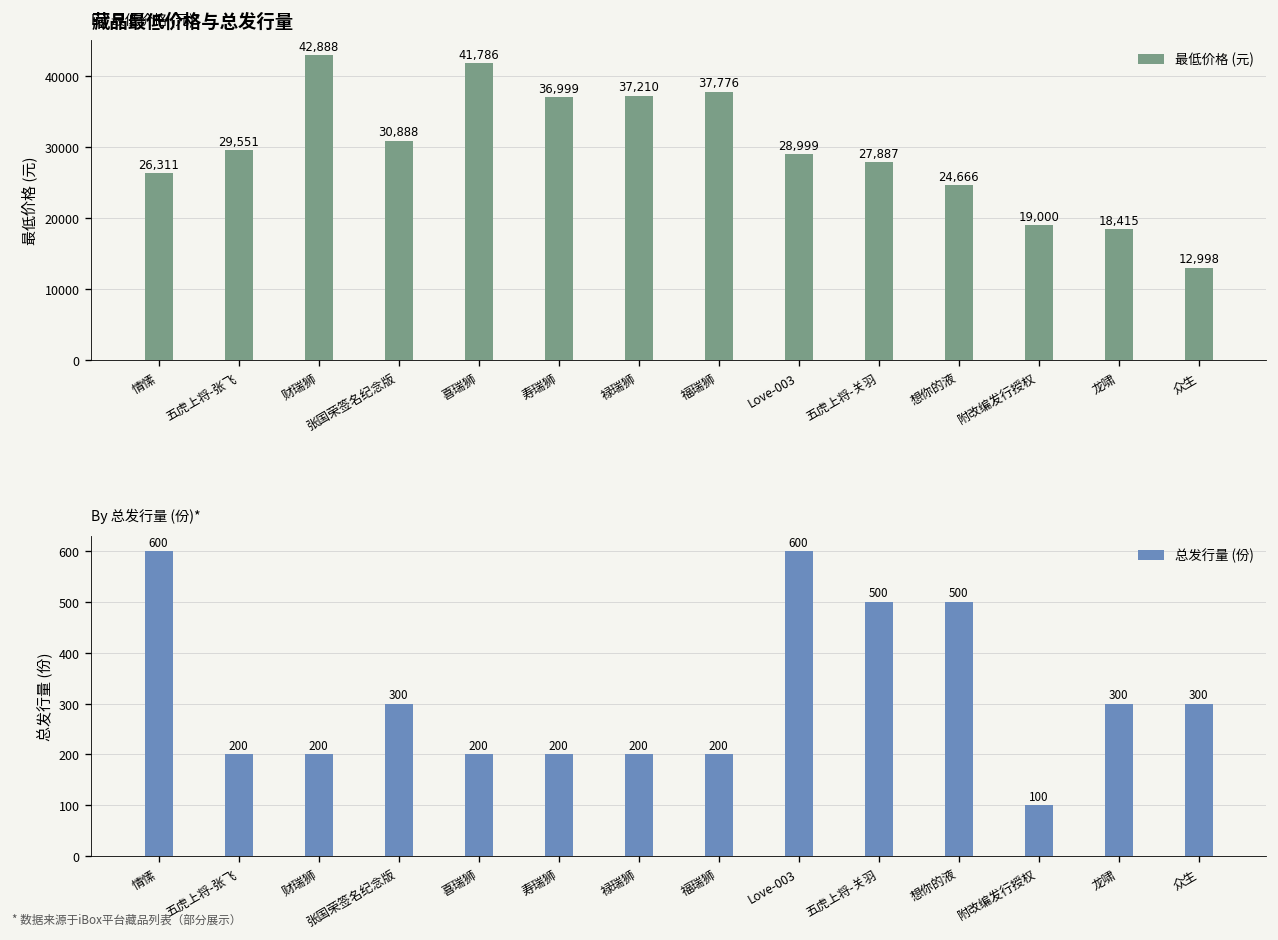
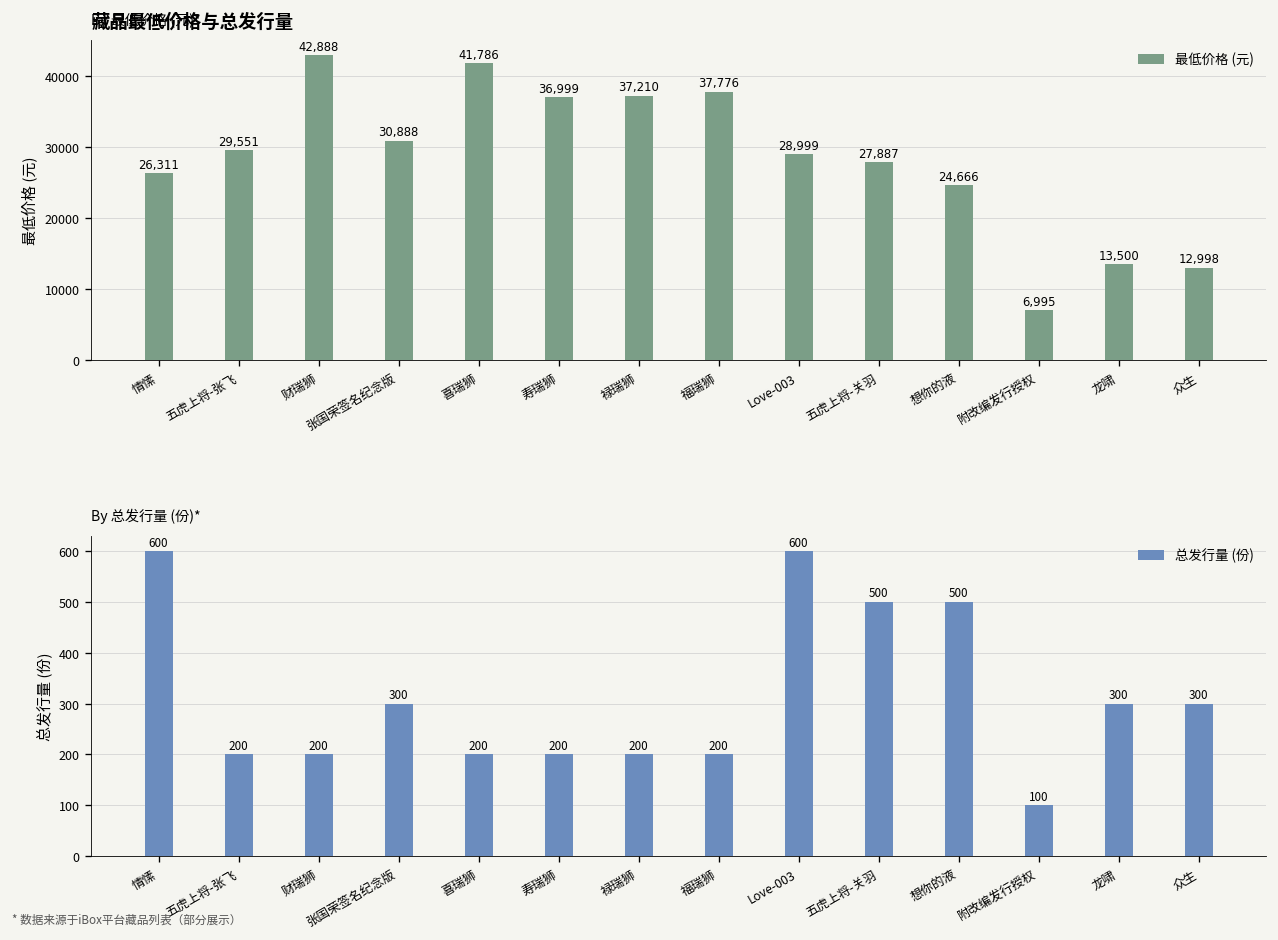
藏品最低价格与总发行量, 附改编发行授权: 19,000 -> 6,995
藏品最低价格与总发行量, 龙啸: 18,415 -> 13,500
